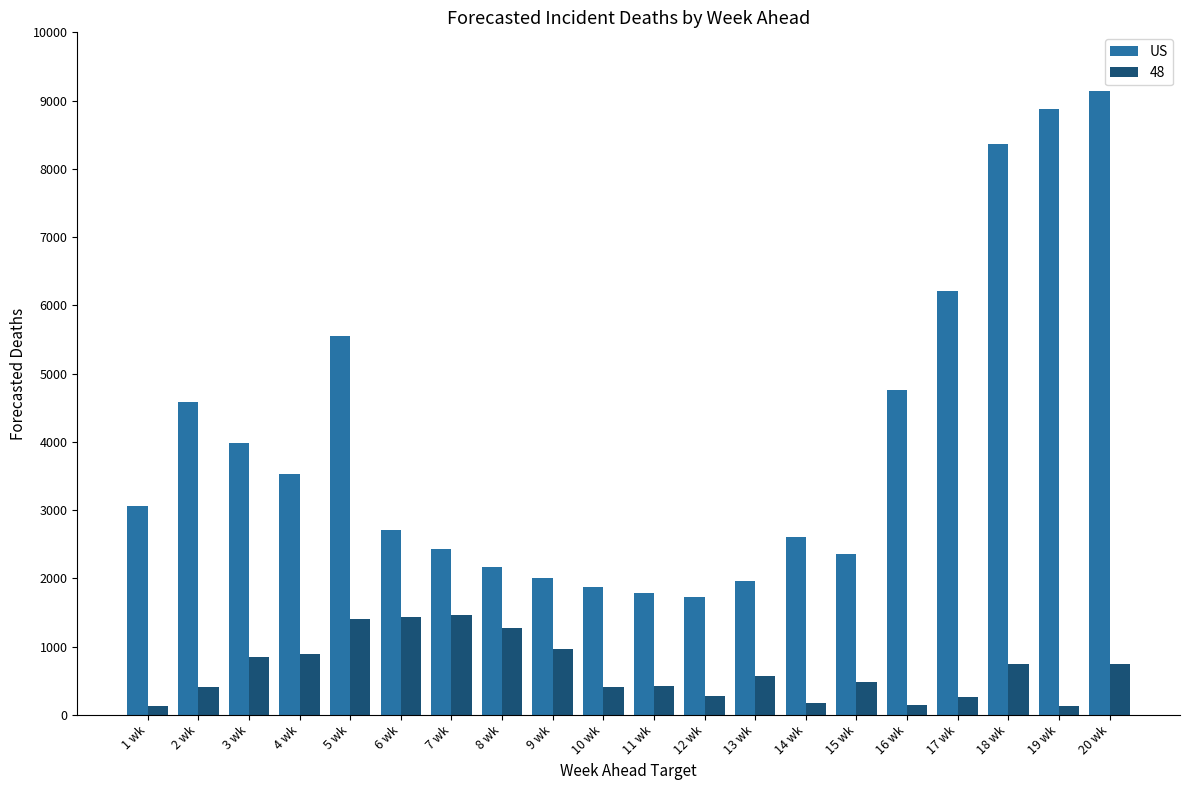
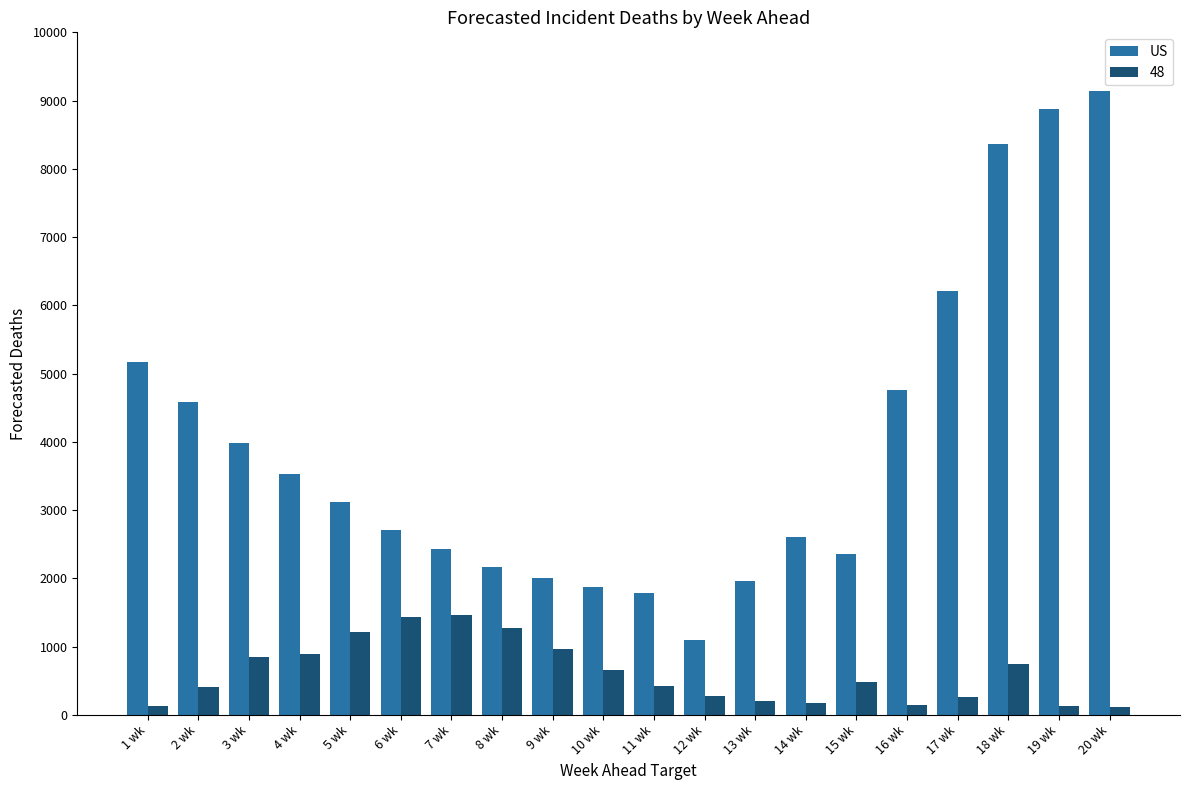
US, 1 wk: 3100 -> 5200
US, 5 wk: 5500 -> 3100
48, 5 wk: 1400 -> 1200
48, 10 wk: 400 -> 700
US, 12 wk: 1700 -> 1100
48, 13 wk: 600 -> 200
48, 20 wk: 700 -> 100
